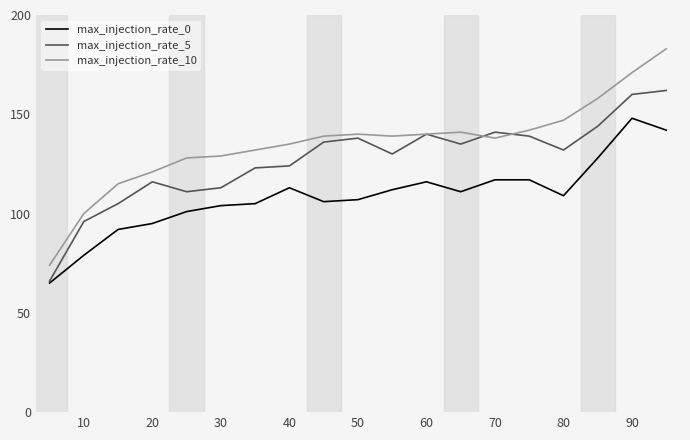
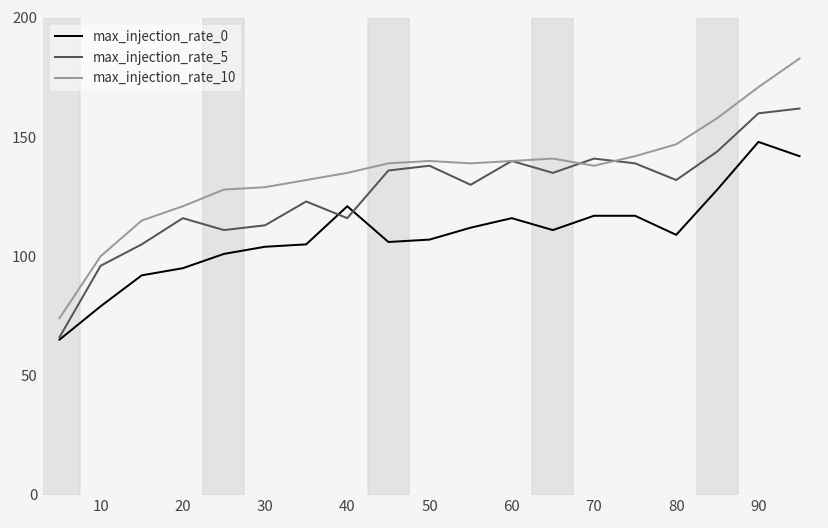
max_injection_rate_0, 40: 113 -> 121
max_injection_rate_5, 40: 124 -> 116
